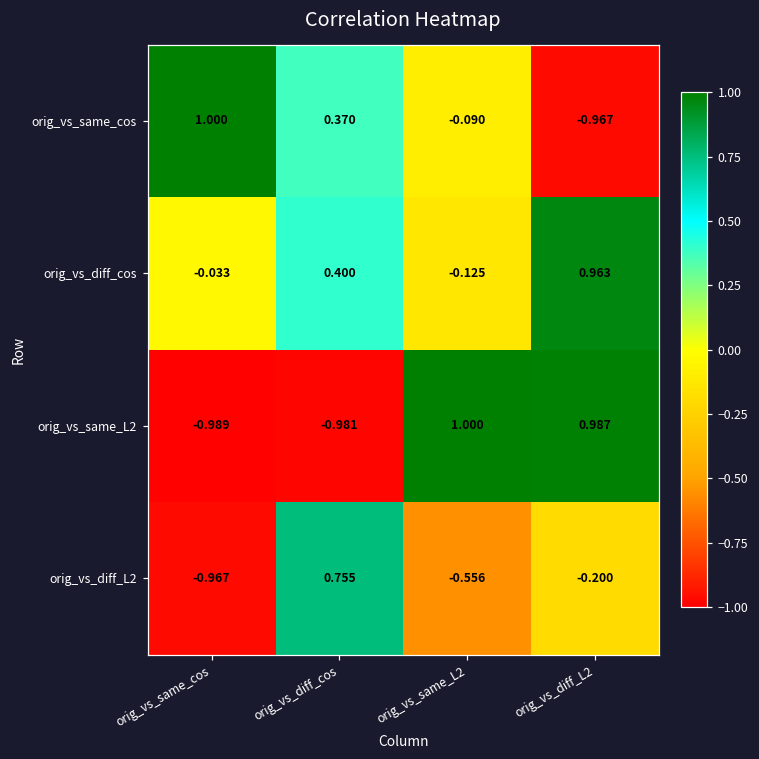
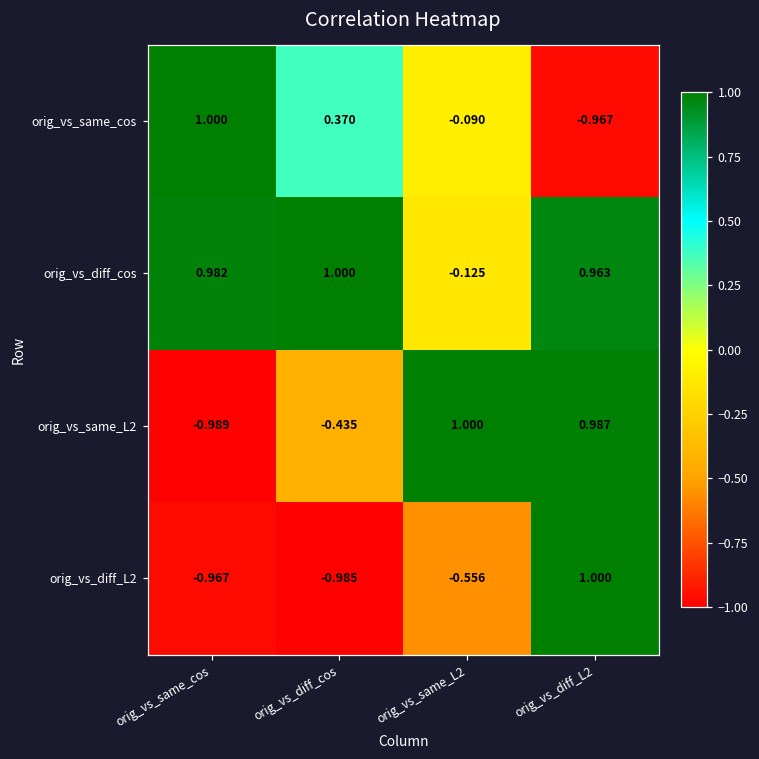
orig_vs_diff_cos, orig_vs_same_cos: -0.033 -> 0.982
orig_vs_diff_cos, orig_vs_diff_cos: 0.400 -> 1.000
orig_vs_same_L2, orig_vs_diff_cos: -0.981 -> -0.435
orig_vs_diff_L2, orig_vs_diff_cos: 0.755 -> -0.985
orig_vs_diff_L2, orig_vs_diff_L2: -0.200 -> 1.000
